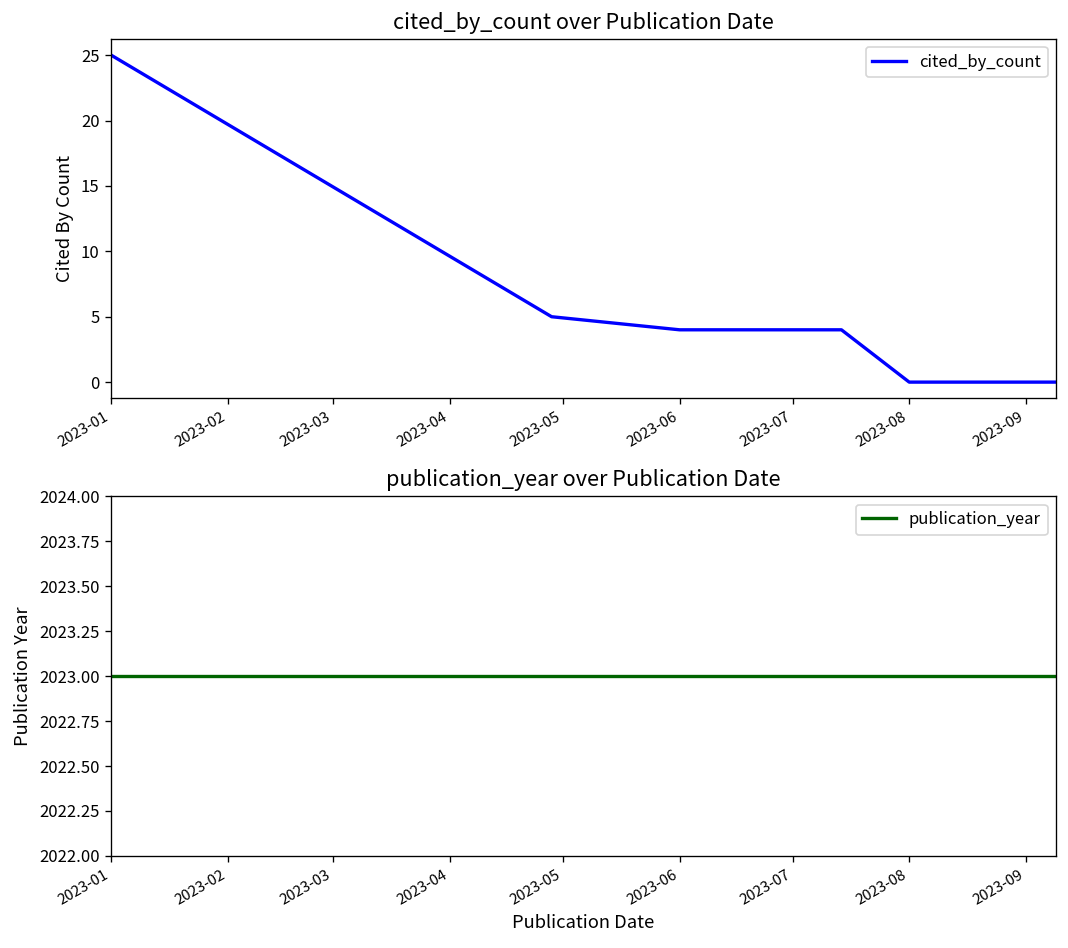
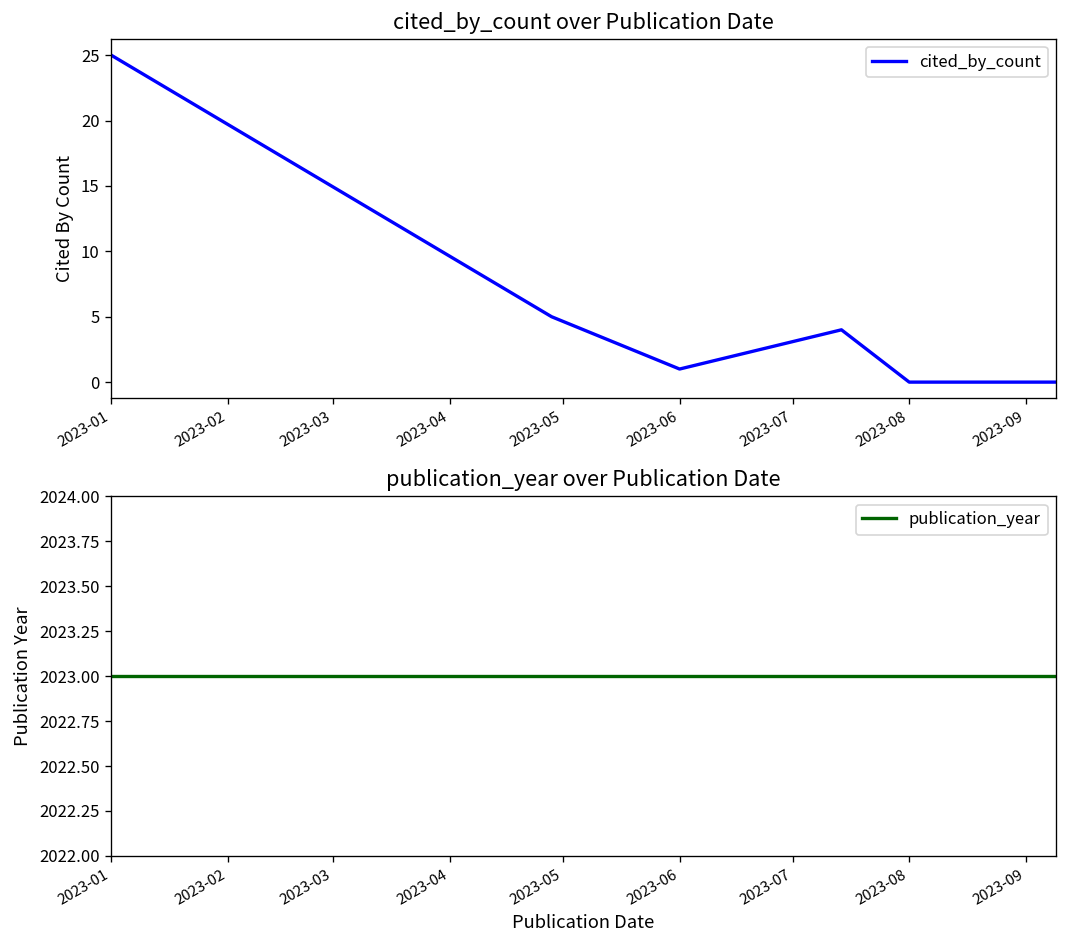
cited_by_count over Publication Date, 2023-06: 4 -> 1
